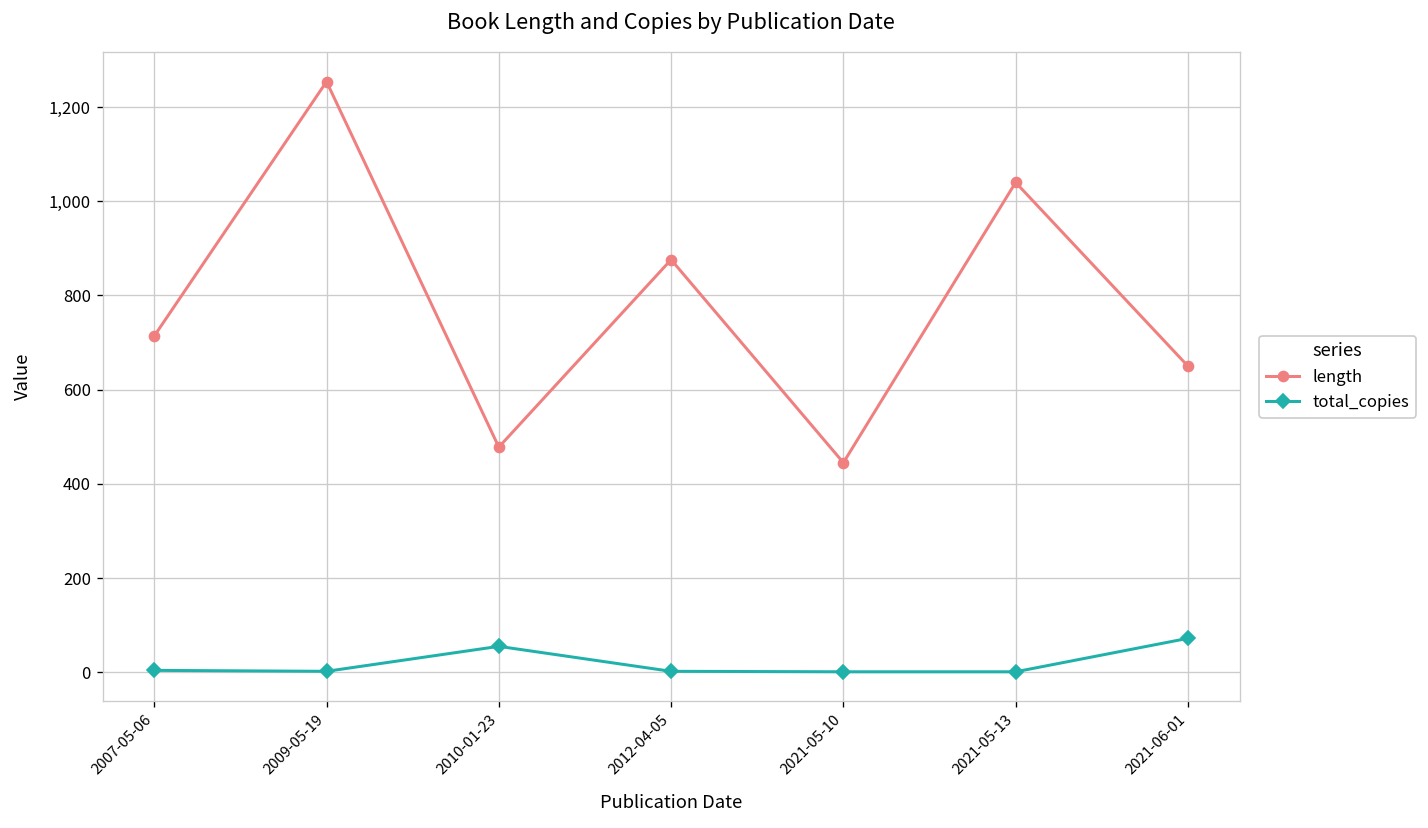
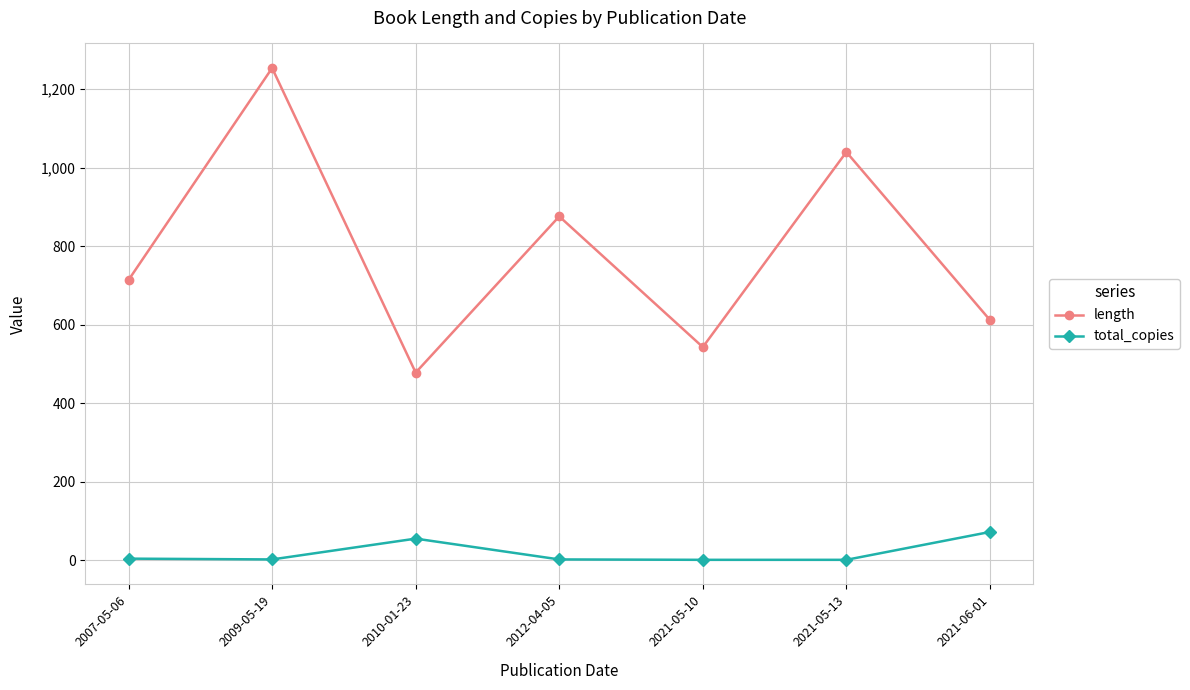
length, 2021-05-10: 450 -> 540
length, 2021-06-01: 650 -> 610
